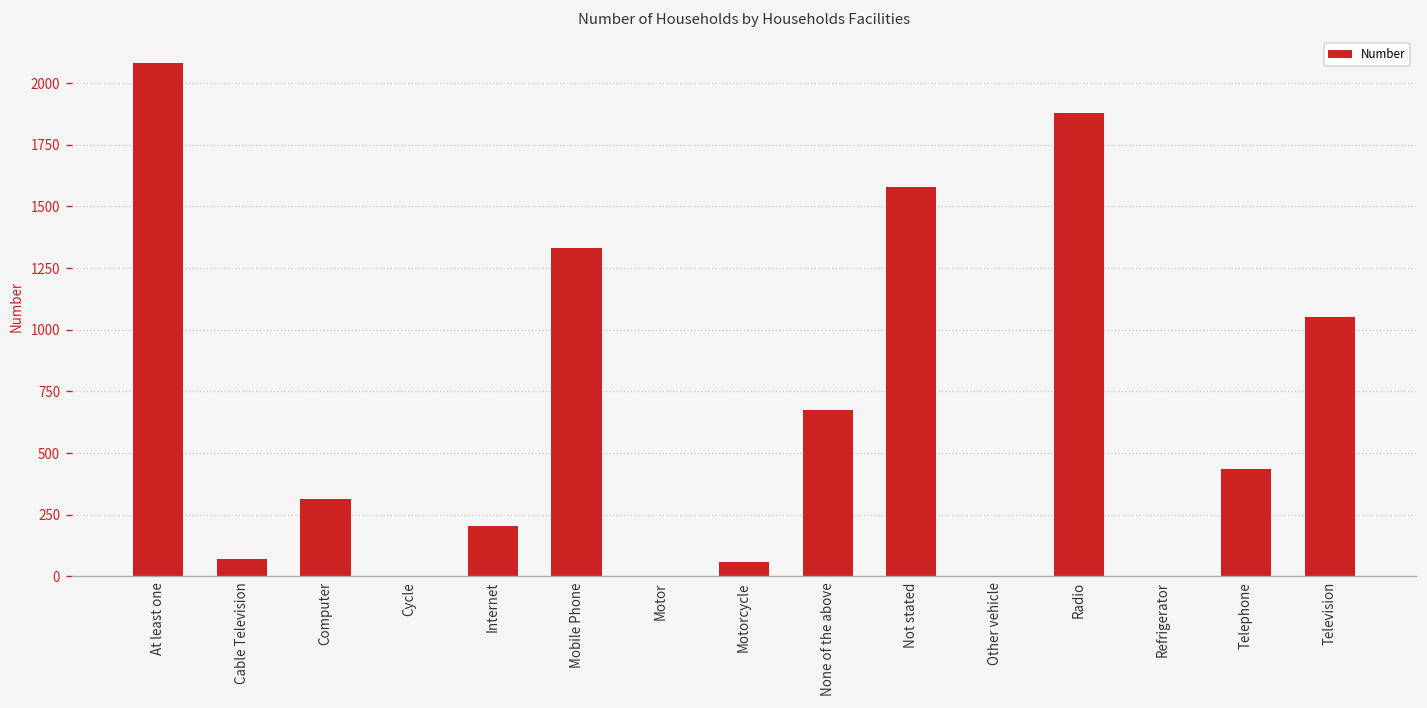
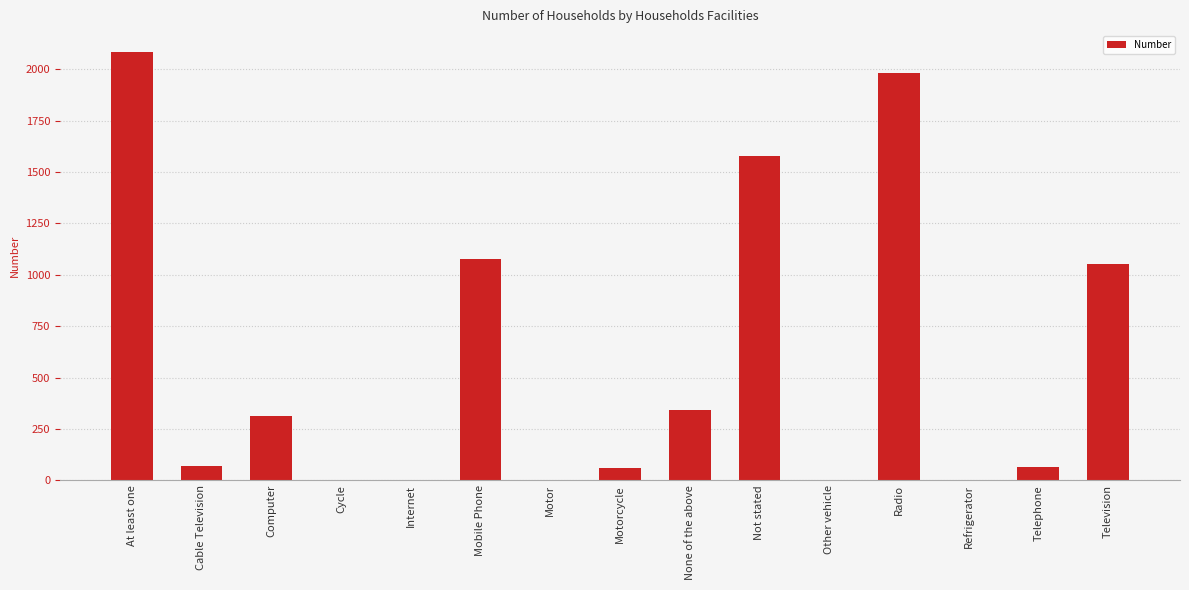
Internet: 210 -> 0
Mobile Phone: 1330 -> 1080
None of the above: 680 -> 340
Radio: 1880 -> 1980
Telephone: 440 -> 60
